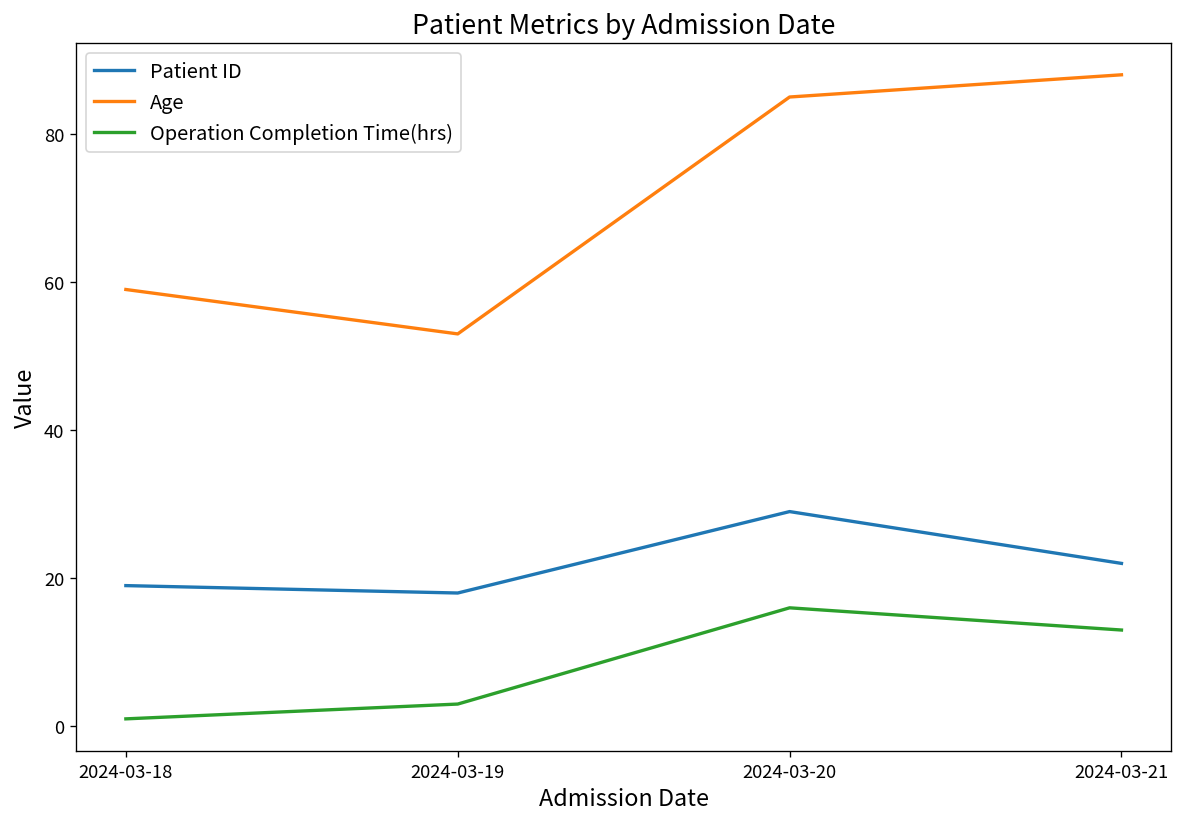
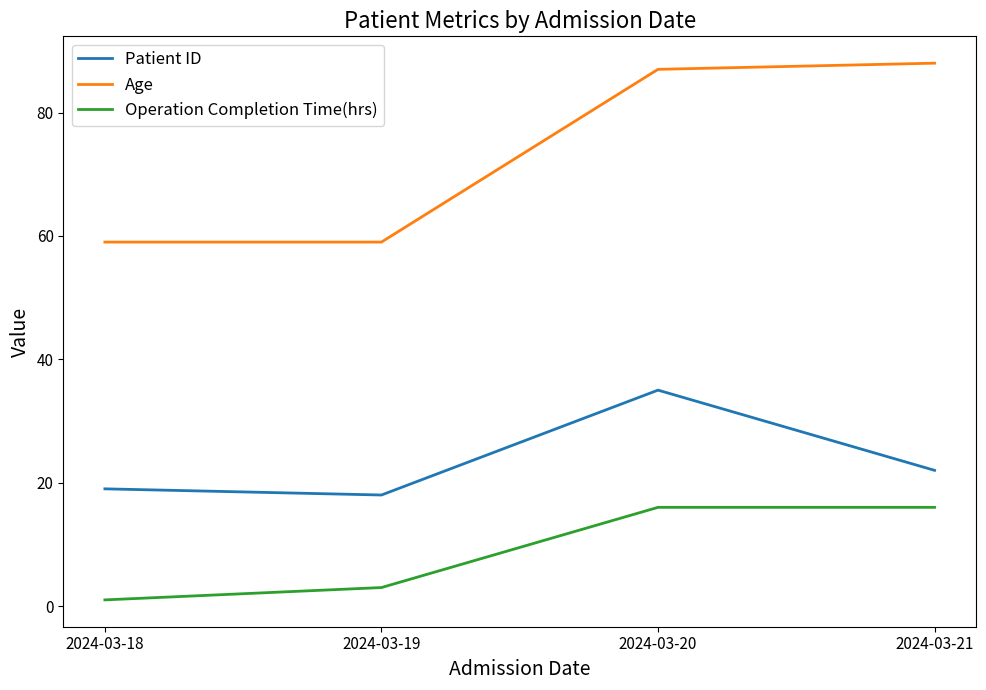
Age, 2024-03-19: 53 -> 59
Patient ID, 2024-03-20: 29 -> 35
Age, 2024-03-20: 85 -> 87
Operation Completion Time(hrs), 2024-03-21: 13 -> 16
